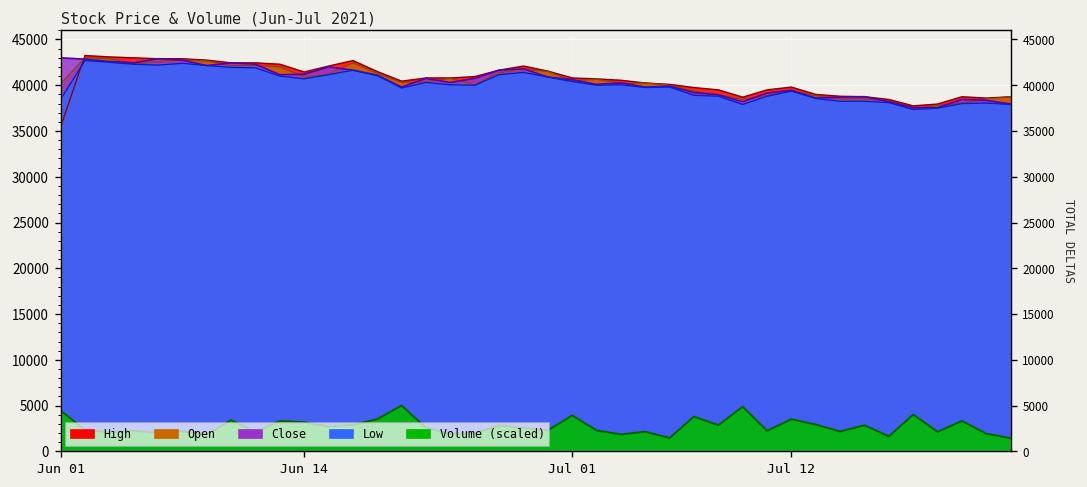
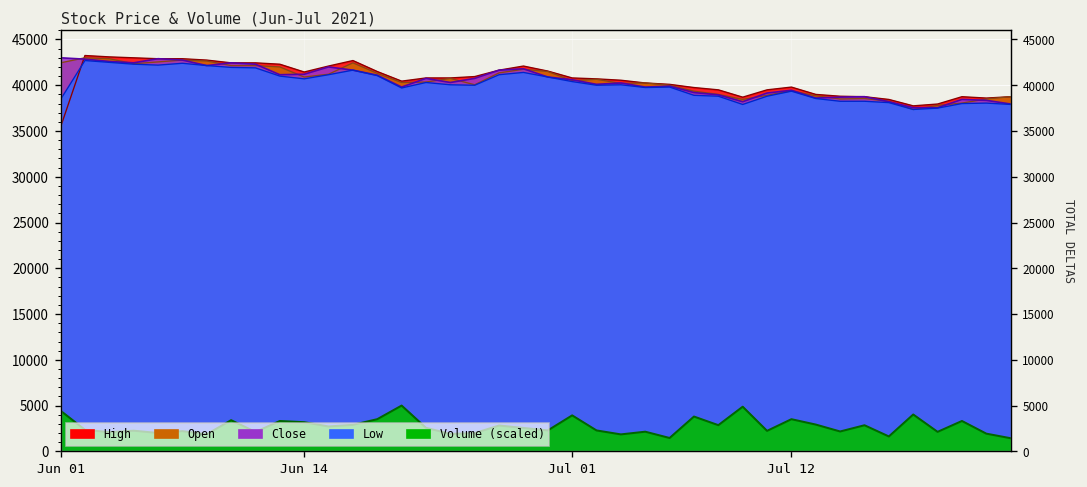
Open, Jun 01: 40000 -> 42000
